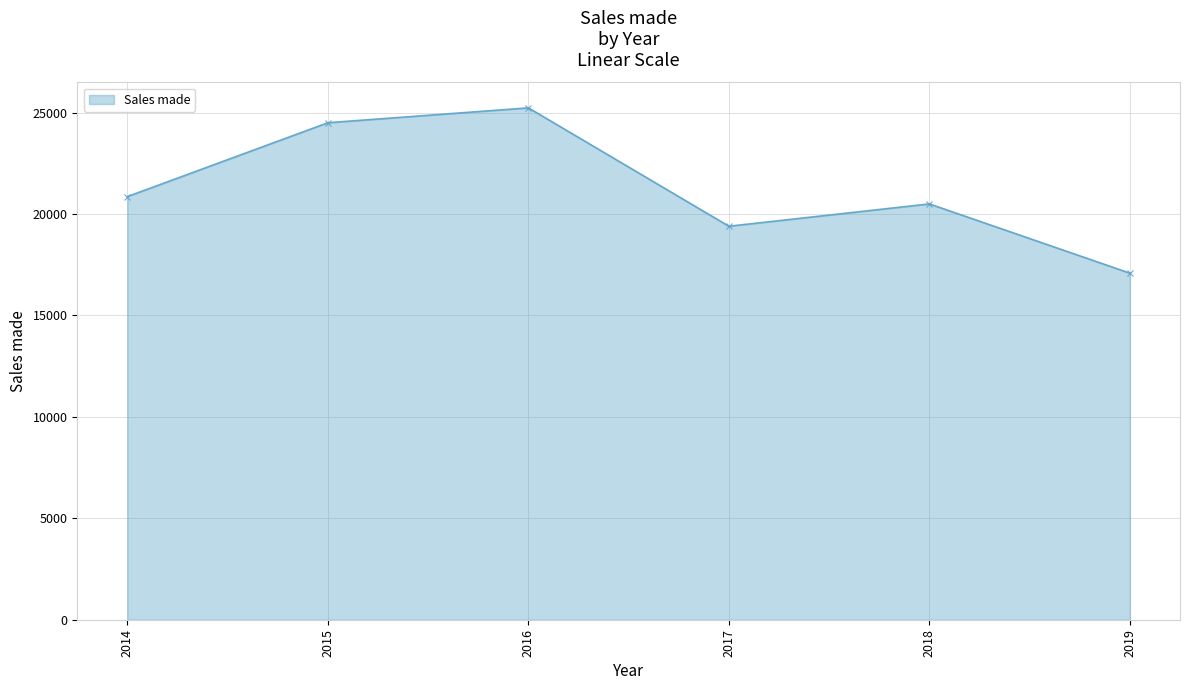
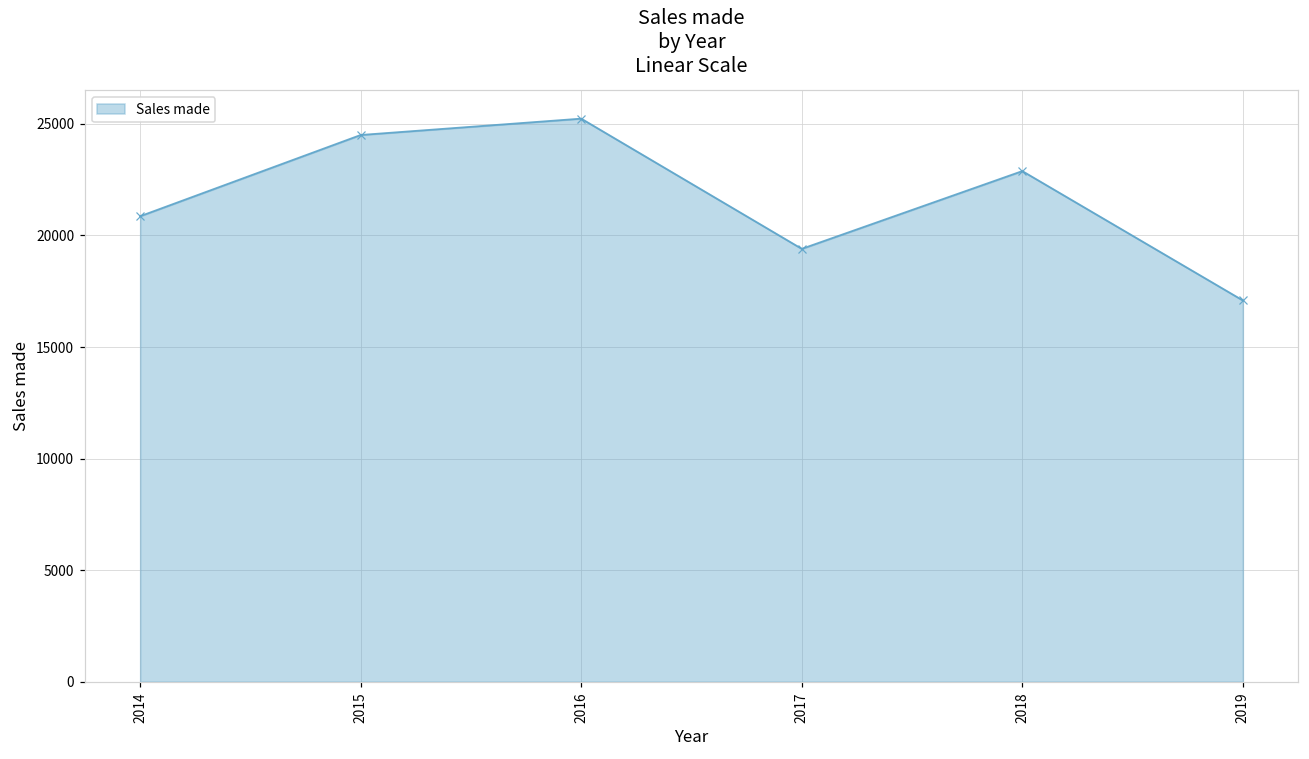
2018: 20500 -> 22900
